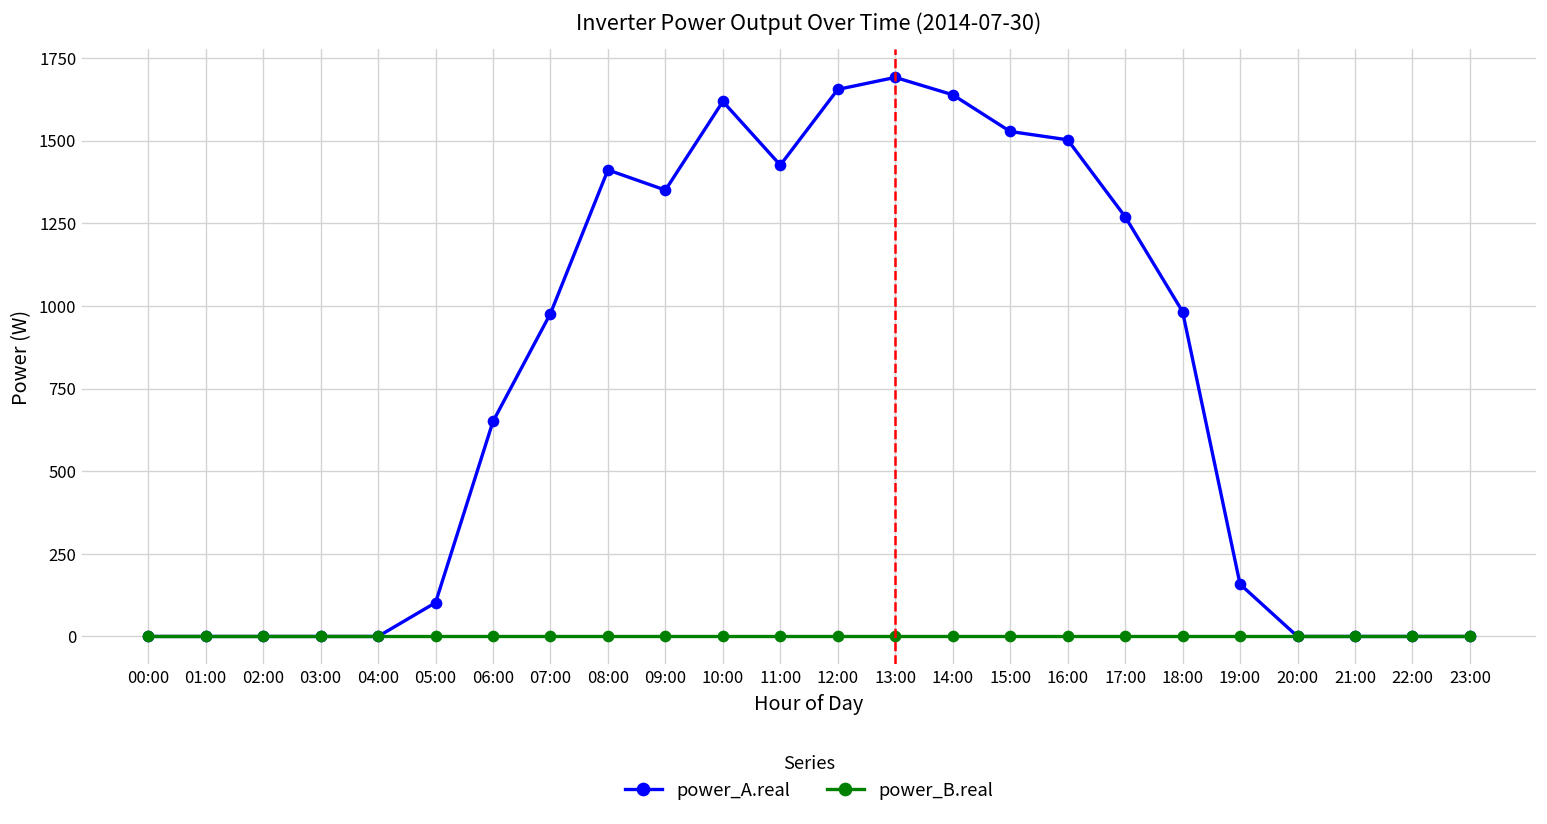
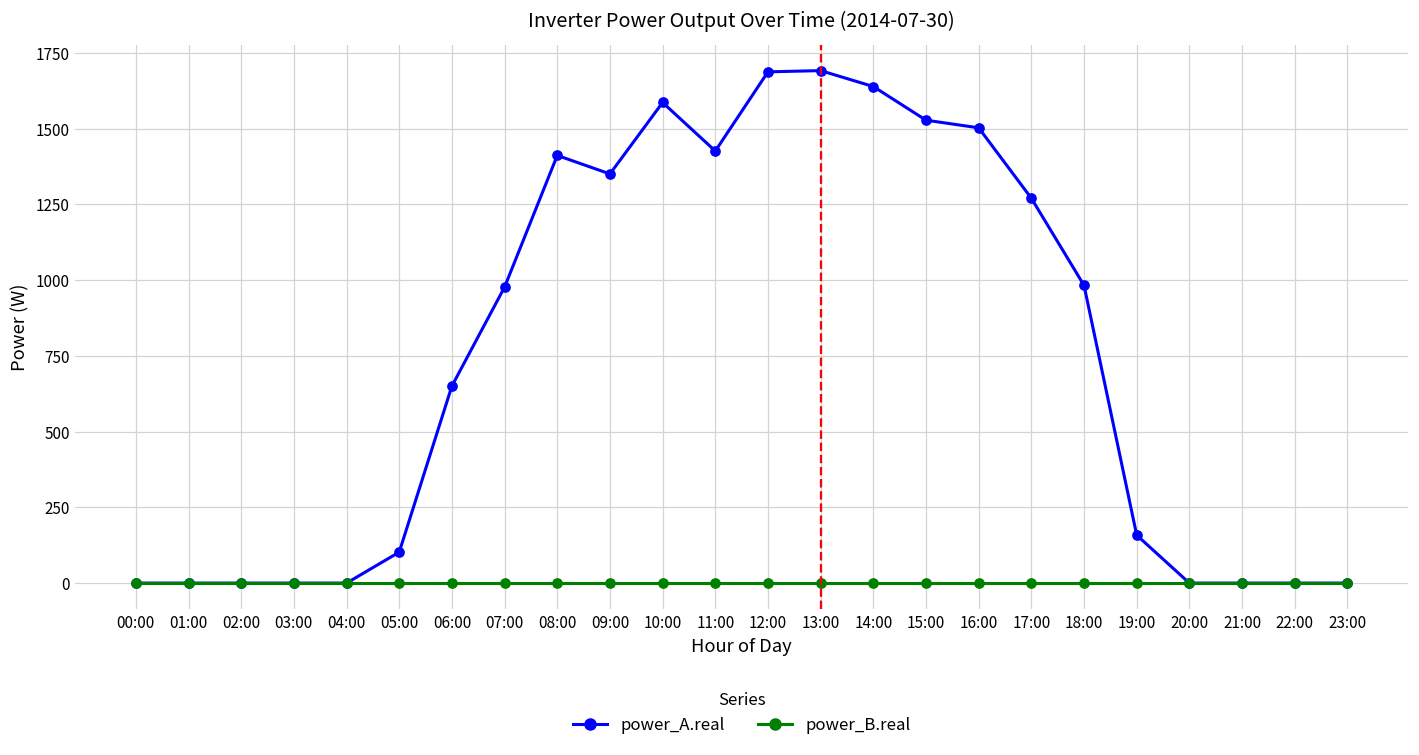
power_A.real, 10:00: 1620 -> 1590
power_A.real, 12:00: 1660 -> 1690
